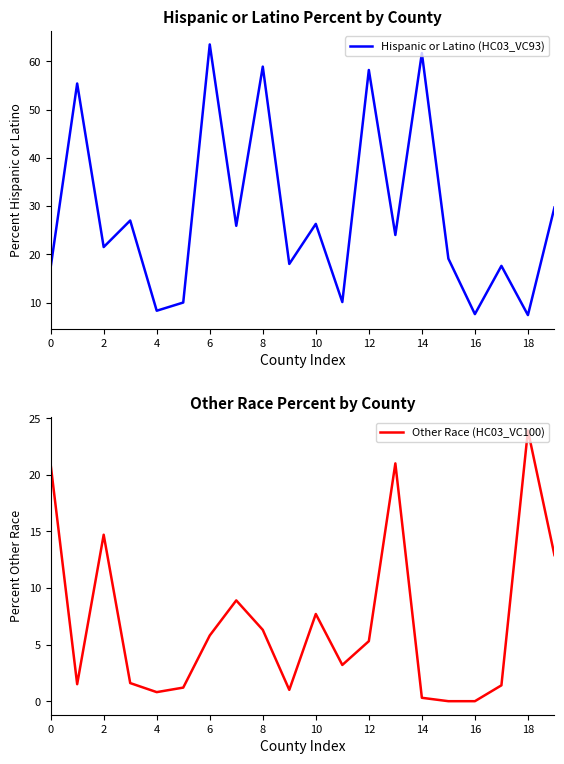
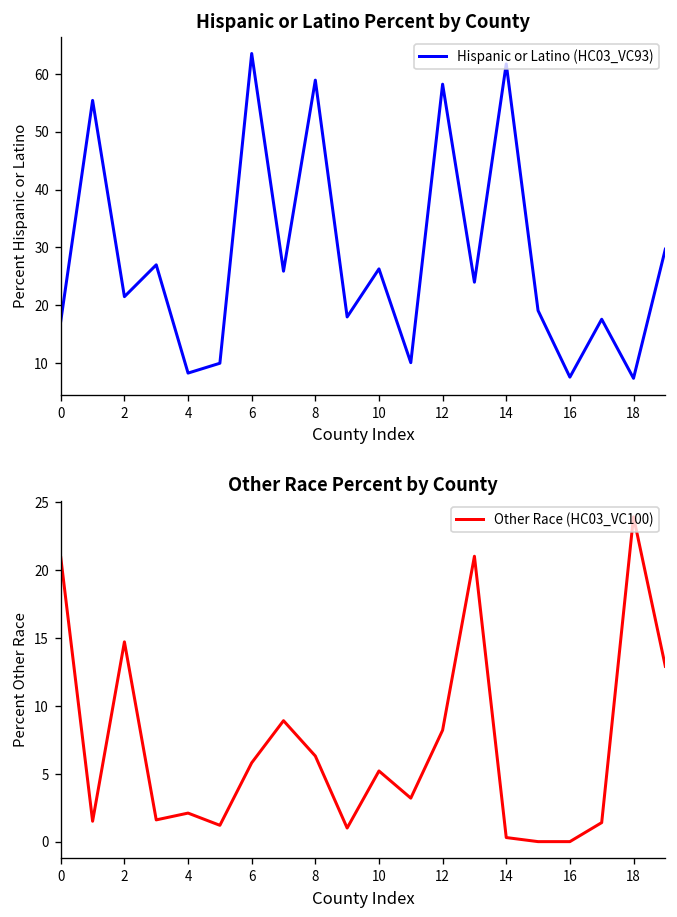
Other Race Percent by County, 4: 0.8 -> 2.1
Other Race Percent by County, 10: 7.7 -> 5.2
Other Race Percent by County, 12: 5.3 -> 8.2
